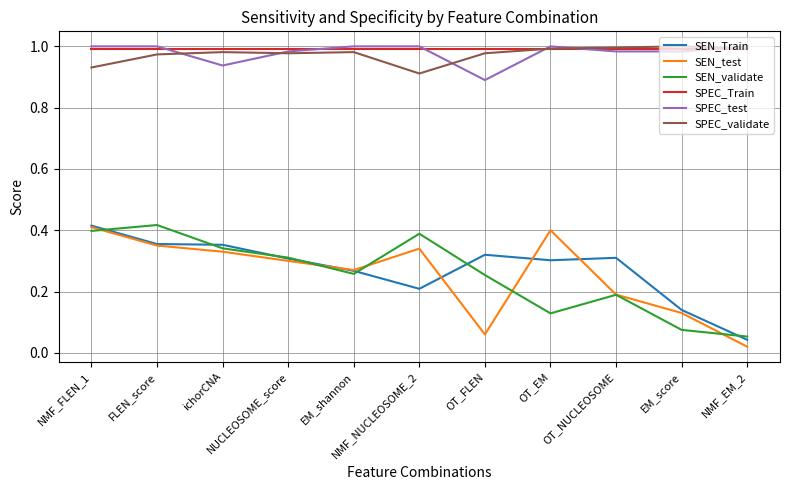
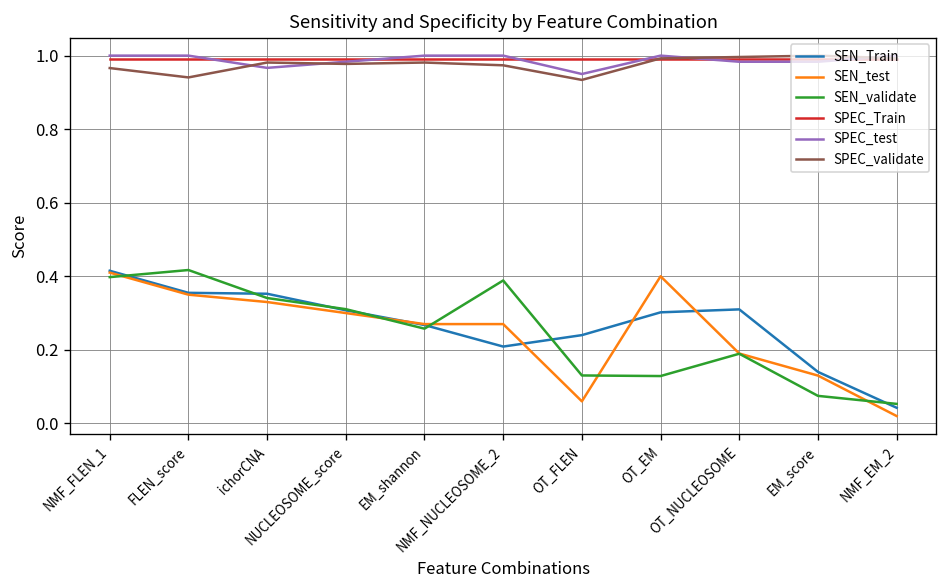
SPEC_validate, NMF_FLEN_1: 0.93 -> 0.97
SPEC_validate, FLEN_score: 0.97 -> 0.94
SPEC_test, ichorCNA: 0.94 -> 0.97
SEN_test, NMF_NUCLEOSOME_2: 0.34 -> 0.27
SPEC_validate, NMF_NUCLEOSOME_2: 0.91 -> 0.97
SEN_Train, OT_FLEN: 0.32 -> 0.24
SEN_validate, OT_FLEN: 0.25 -> 0.13
SPEC_test, OT_FLEN: 0.89 -> 0.95
SPEC_validate, OT_FLEN: 0.98 -> 0.93
